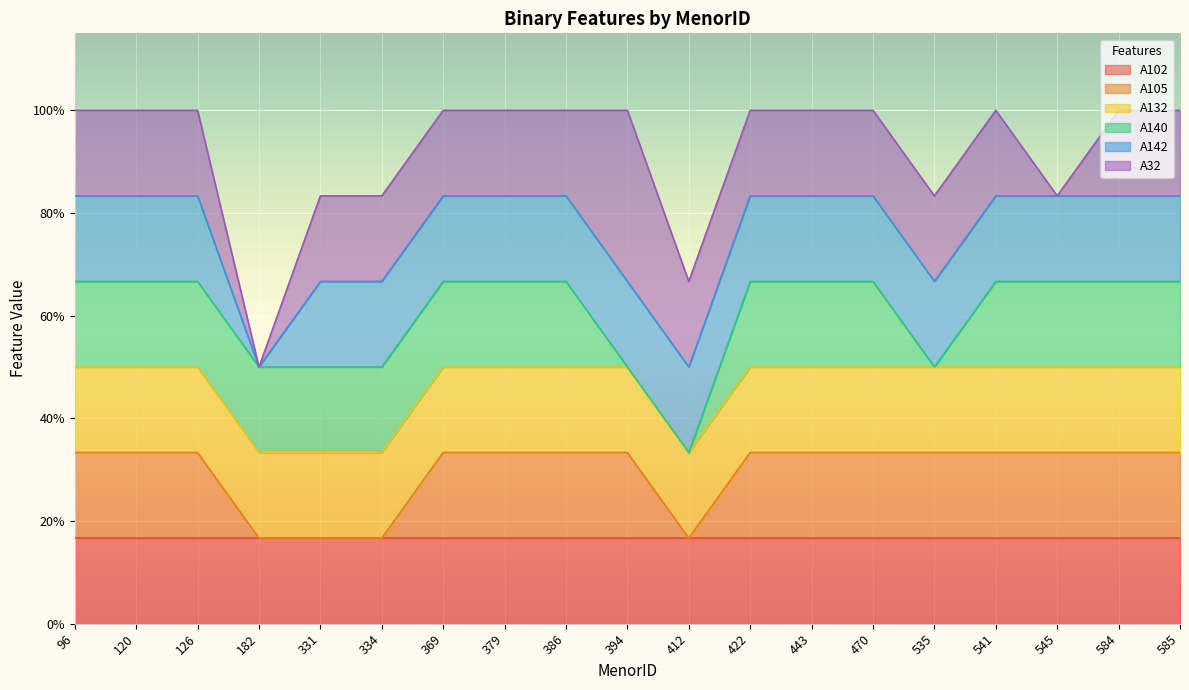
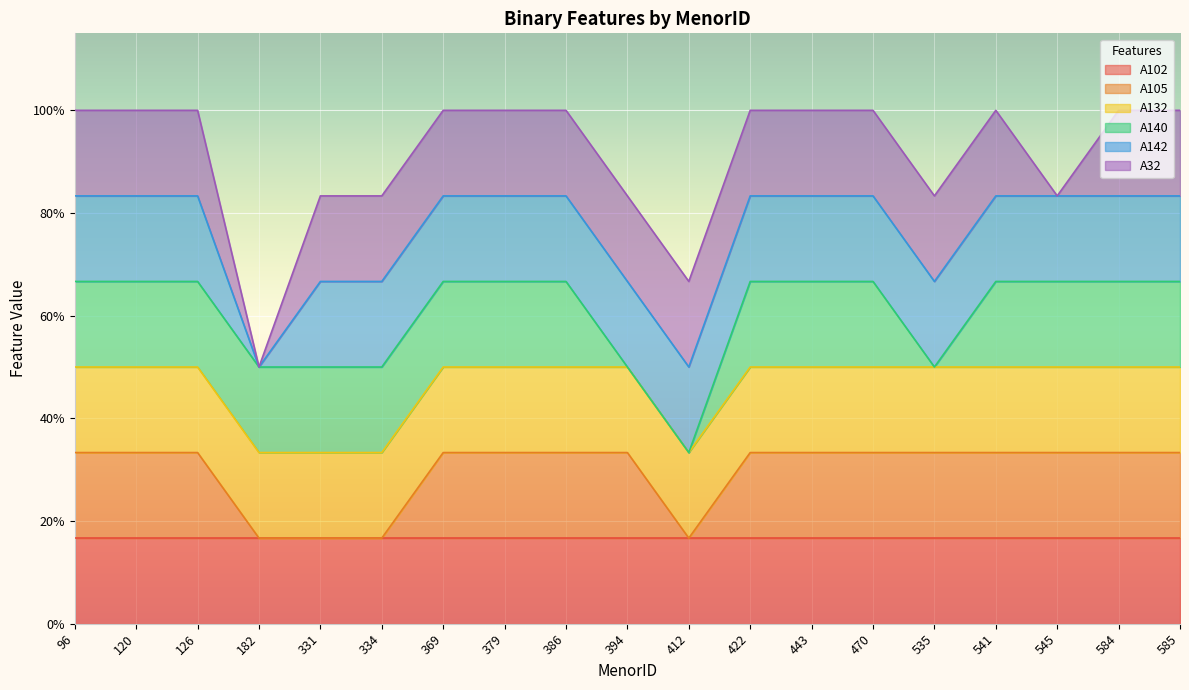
A32, 394: 33% -> 17%
